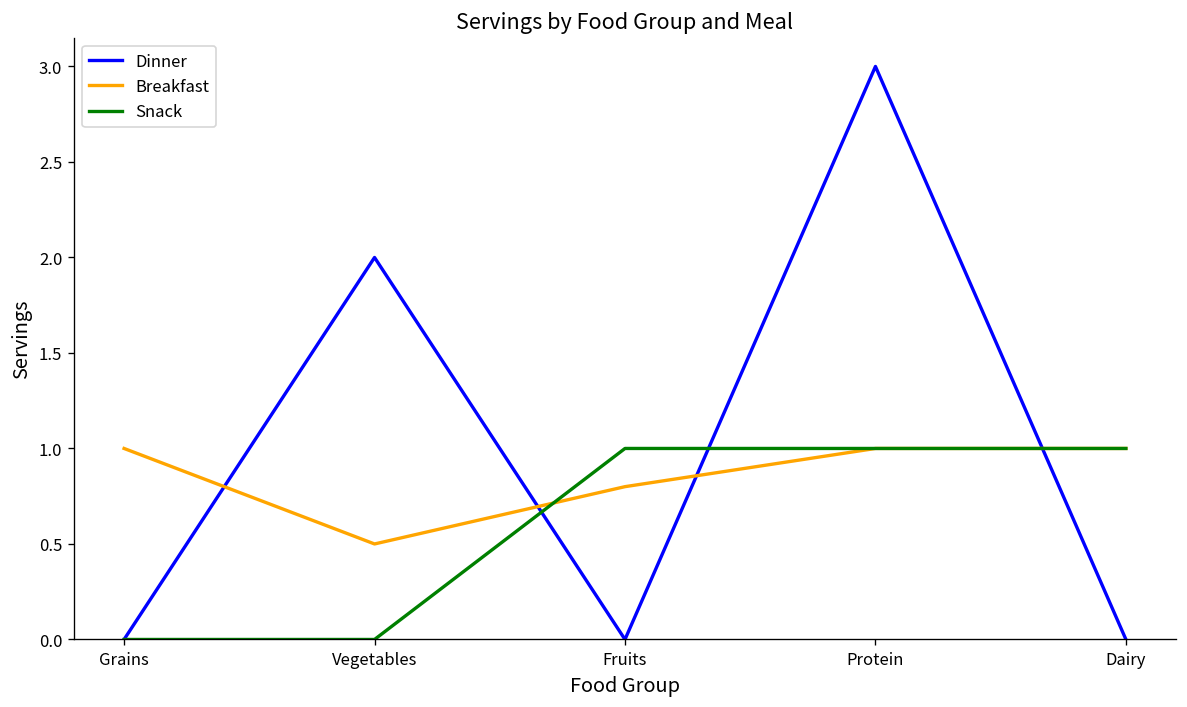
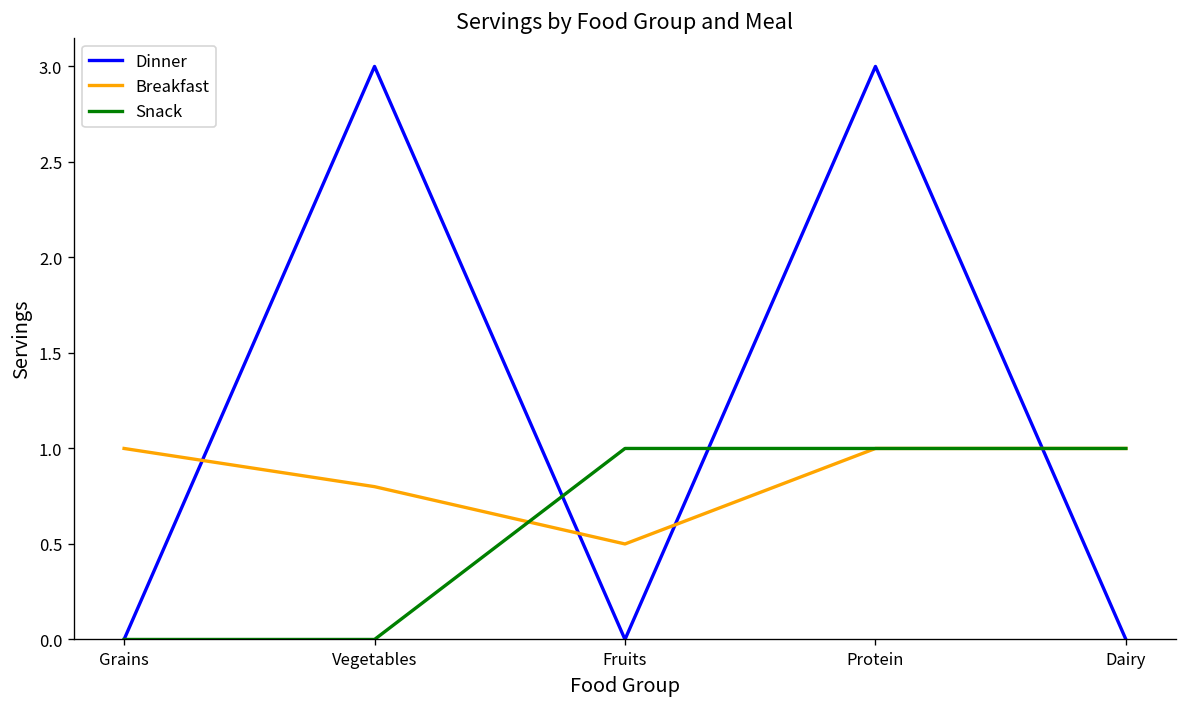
Dinner, Vegetables: 2 -> 3
Breakfast, Vegetables: 0.5 -> 0.8
Breakfast, Fruits: 0.8 -> 0.5
